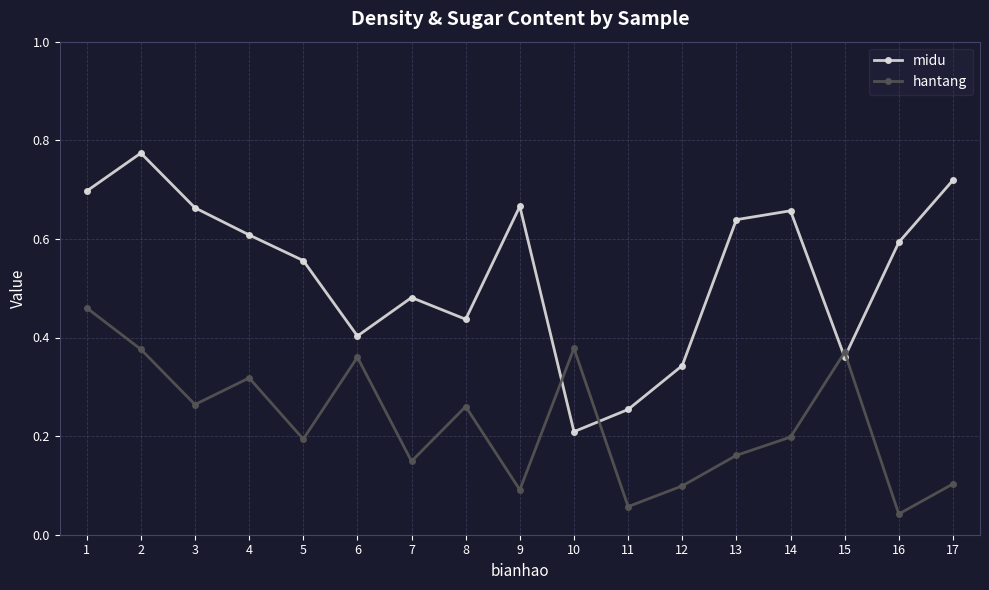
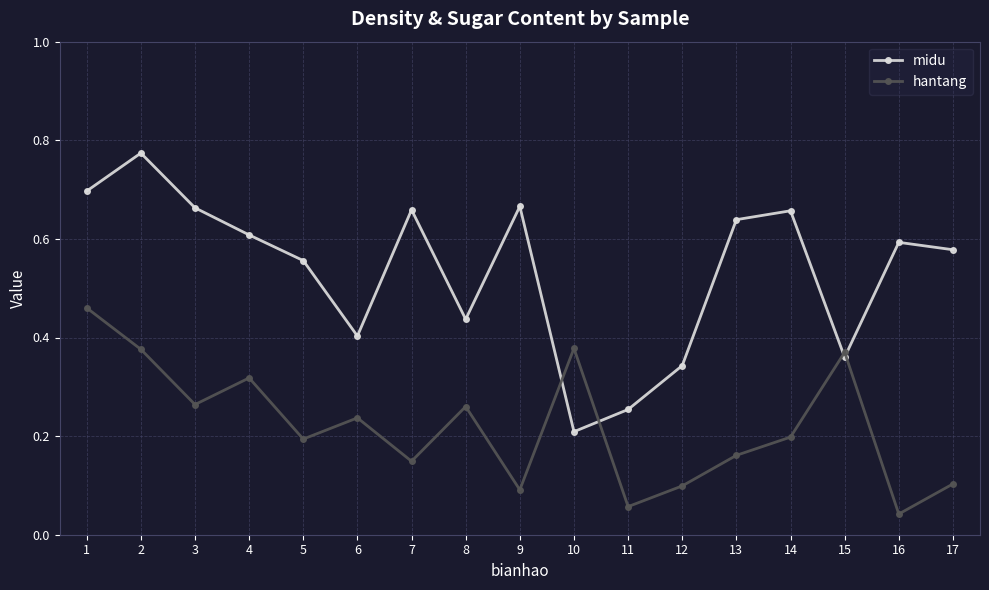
hantang, 6: 0.36 -> 0.24
midu, 7: 0.48 -> 0.66
midu, 17: 0.72 -> 0.58
